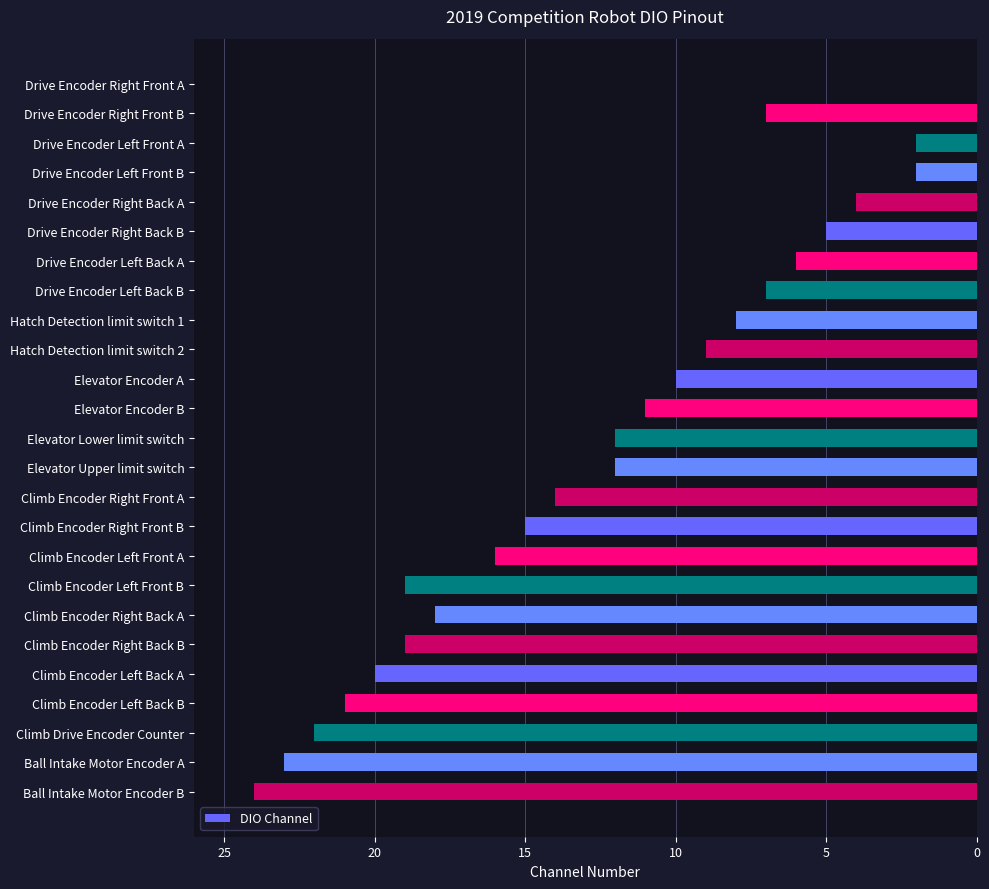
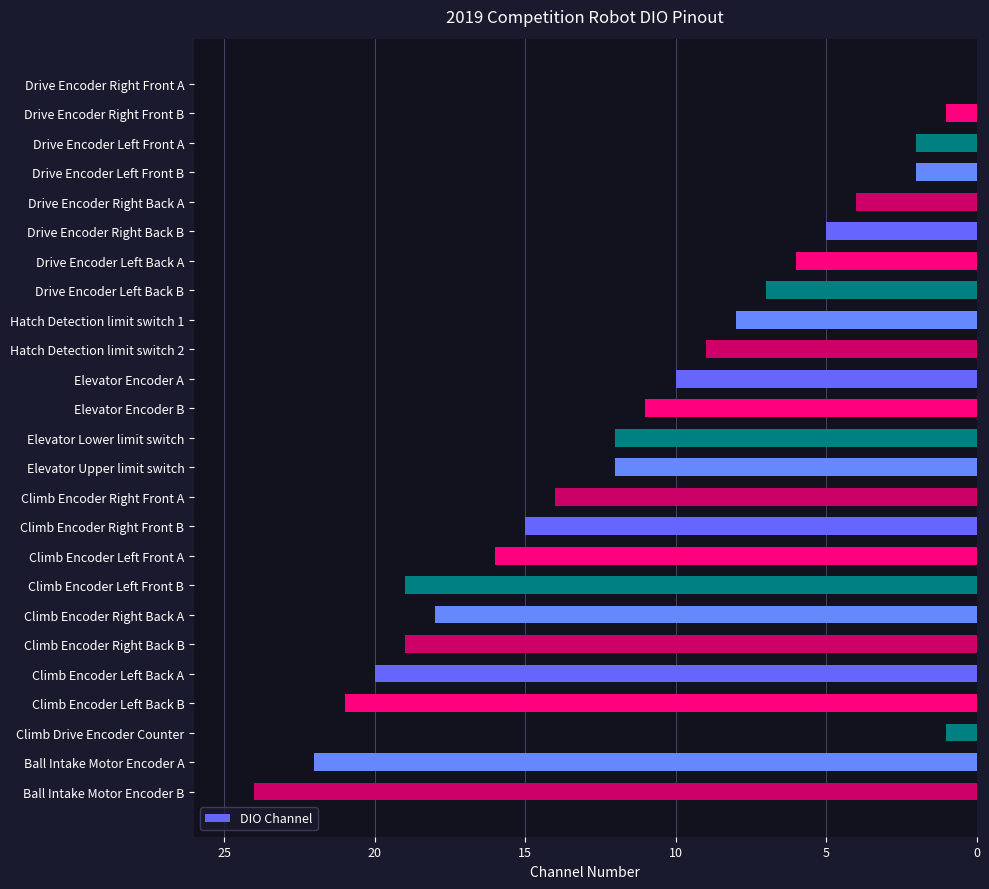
Drive Encoder Right Front B: 7 -> 1
Climb Drive Encoder Counter: 22 -> 1
Ball Intake Motor Encoder A: 23 -> 22
